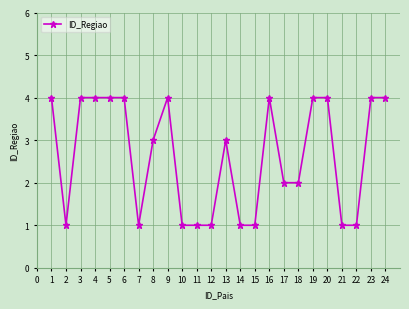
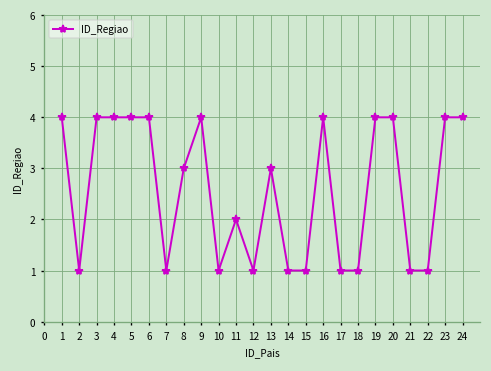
11: 1 -> 2
17: 2 -> 1
18: 2 -> 1
